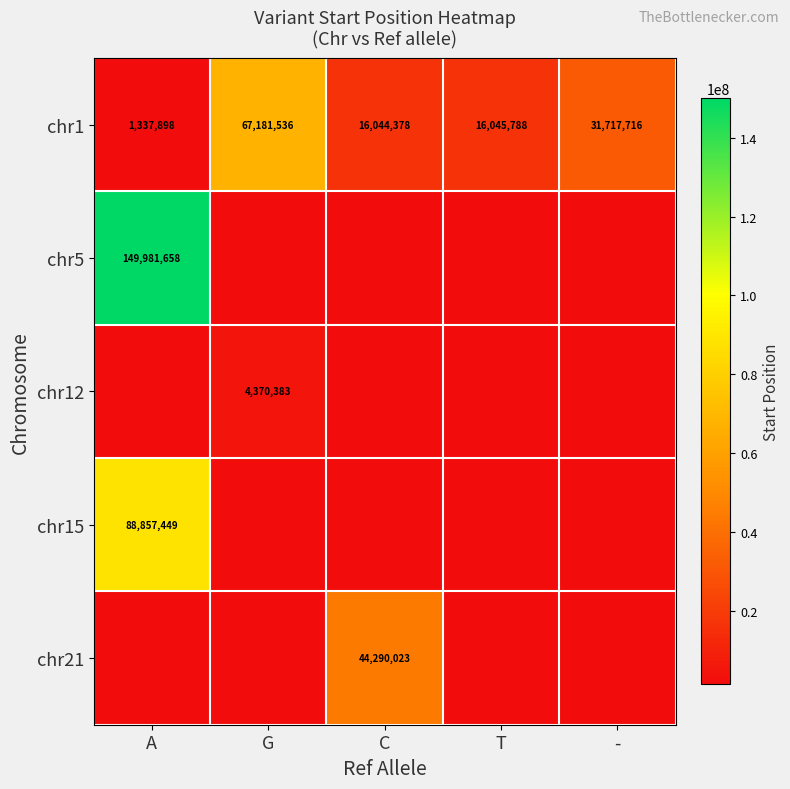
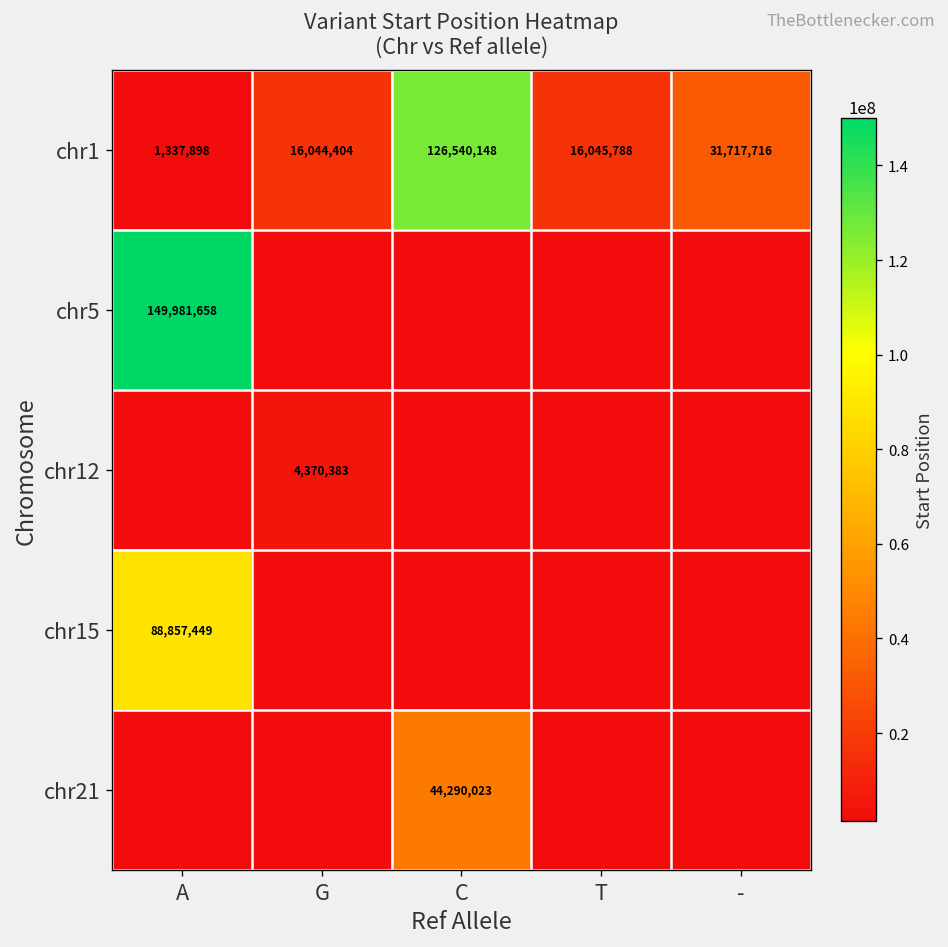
chr1, G: 67,181,536 -> 16,044,404
chr1, C: 16,044,378 -> 126,540,148
